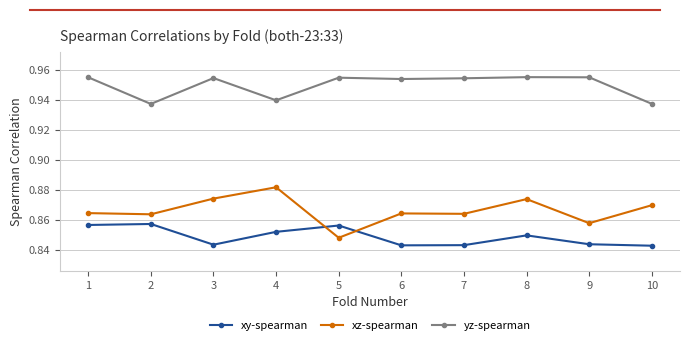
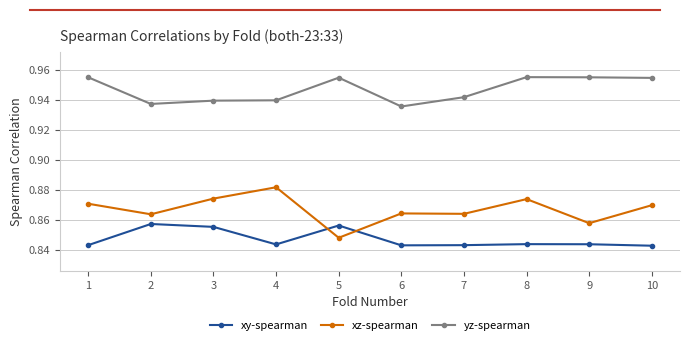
xy-spearman, 1: 0.857 -> 0.843
xz-spearman, 1: 0.865 -> 0.871
xy-spearman, 3: 0.844 -> 0.855
yz-spearman, 3: 0.955 -> 0.940
xy-spearman, 4: 0.852 -> 0.844
yz-spearman, 6: 0.954 -> 0.936
yz-spearman, 7: 0.955 -> 0.942
xy-spearman, 8: 0.850 -> 0.844
yz-spearman, 10: 0.938 -> 0.955
